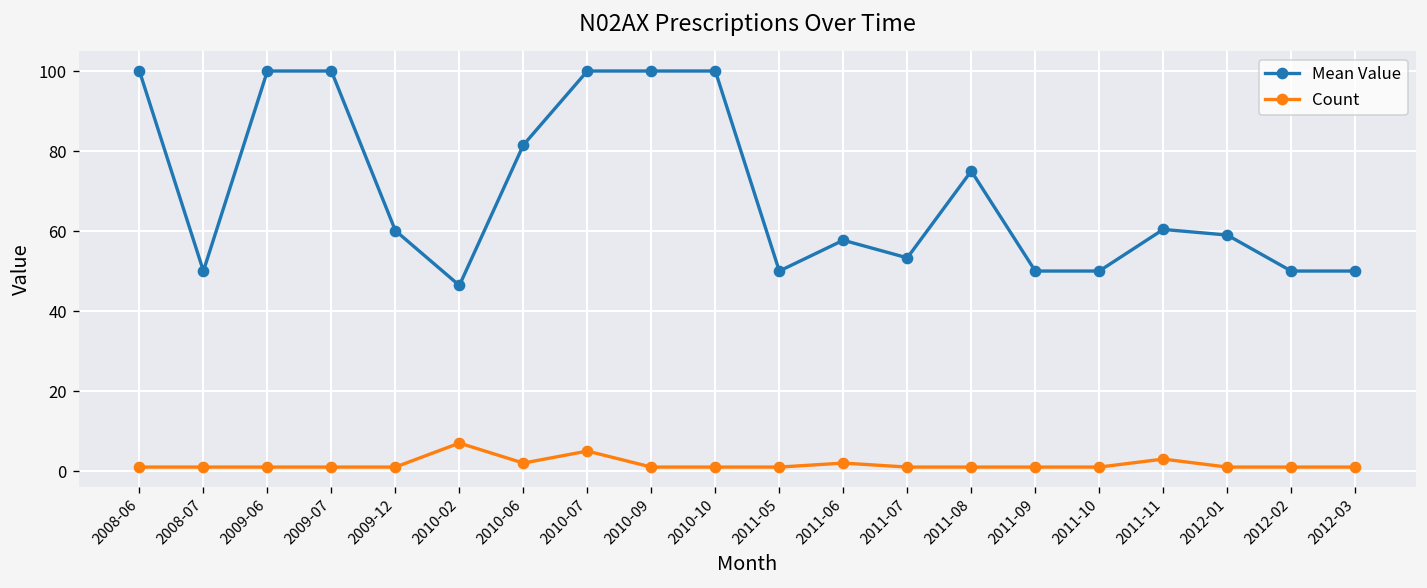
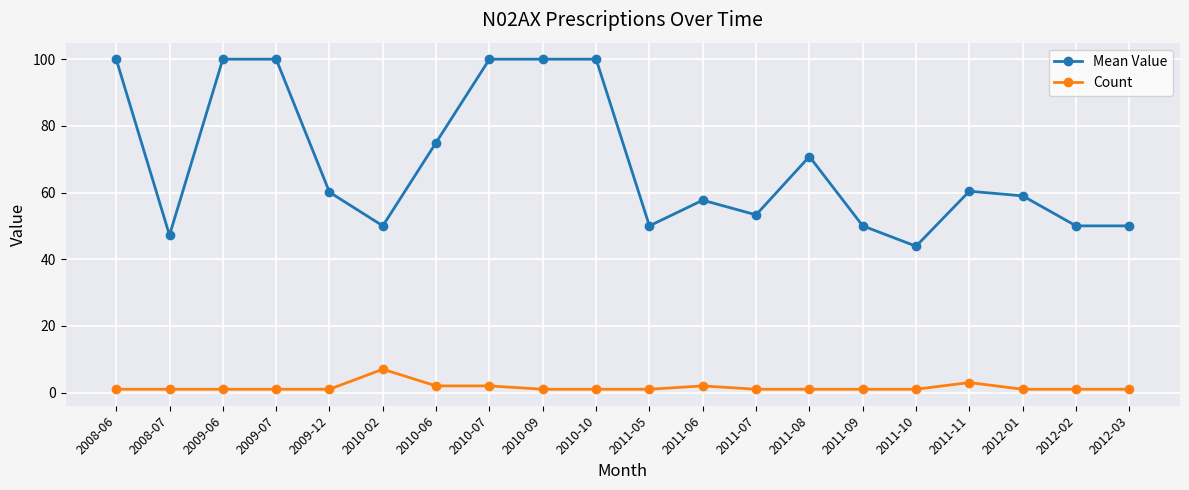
Mean Value, 2008-07: 50 -> 47
Mean Value, 2010-02: 46 -> 50
Mean Value, 2010-06: 82 -> 75
Count, 2010-07: 5 -> 2
Mean Value, 2011-08: 75 -> 71
Mean Value, 2011-10: 50 -> 44
